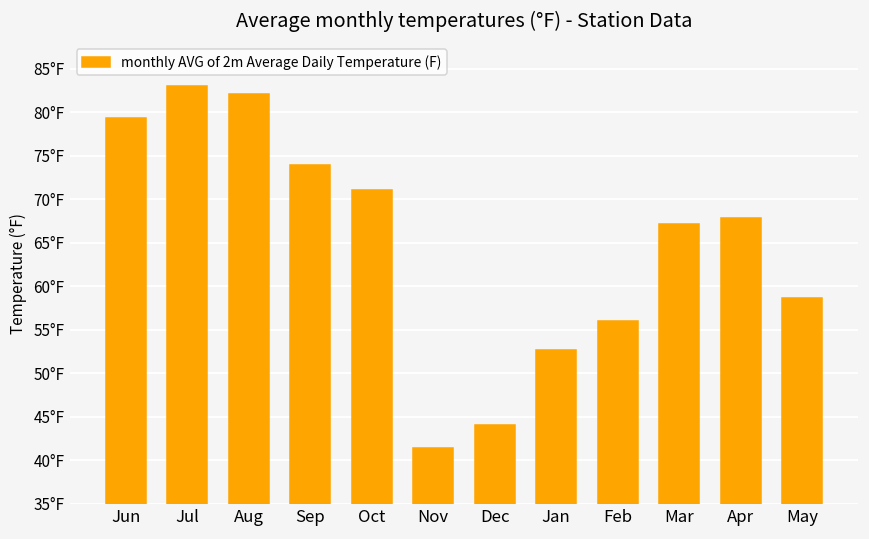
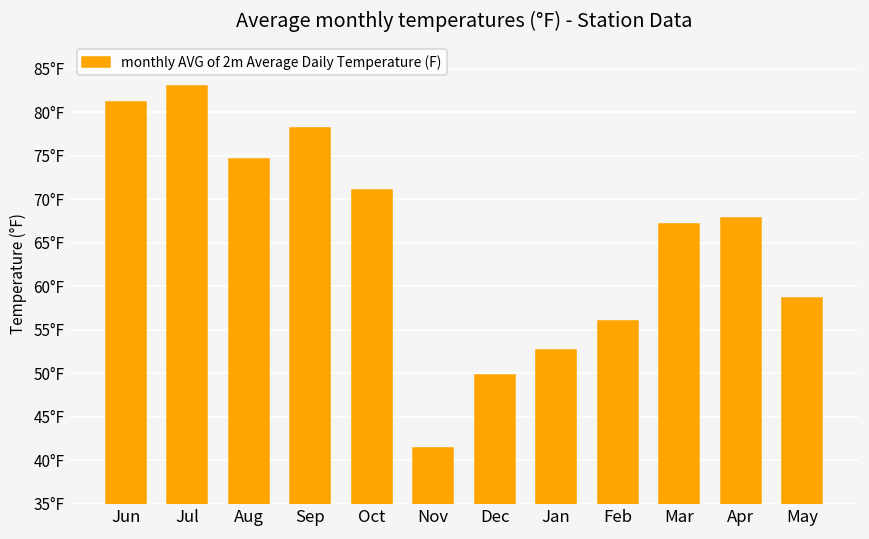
Jun: 79°F -> 81°F
Aug: 82°F -> 75°F
Sep: 74°F -> 78°F
Dec: 44°F -> 50°F
